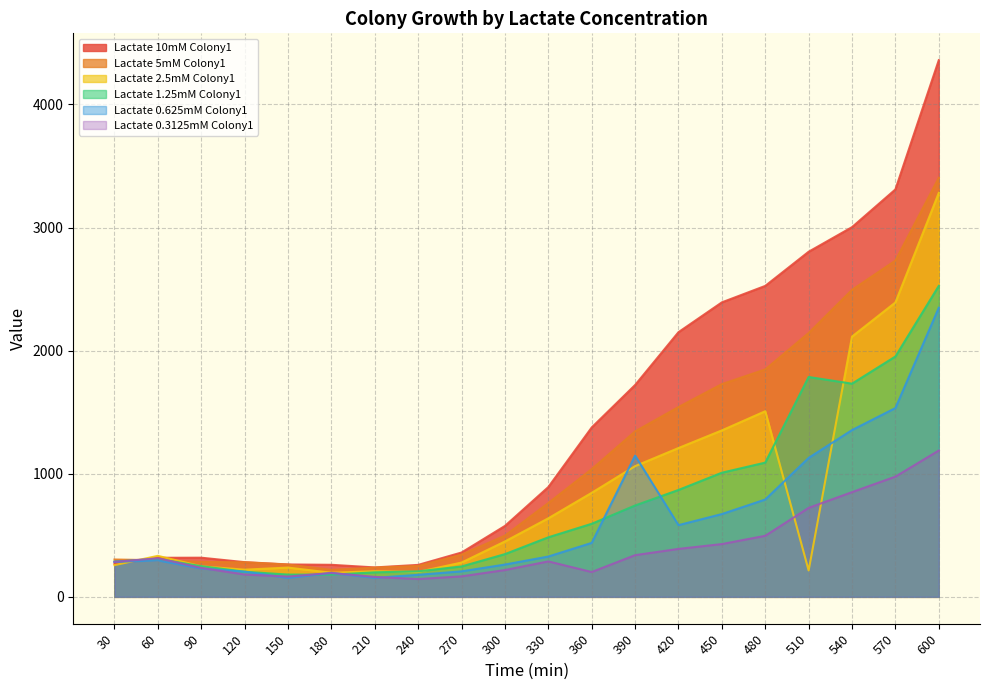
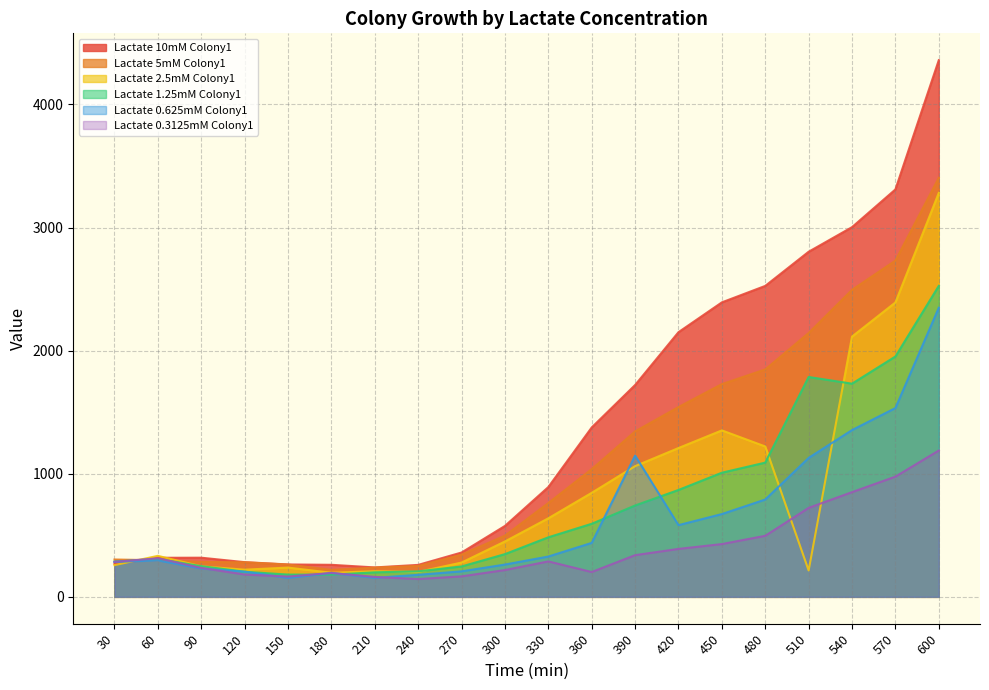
Lactate 2.5mM Colony1, 480: 1510 -> 1220
